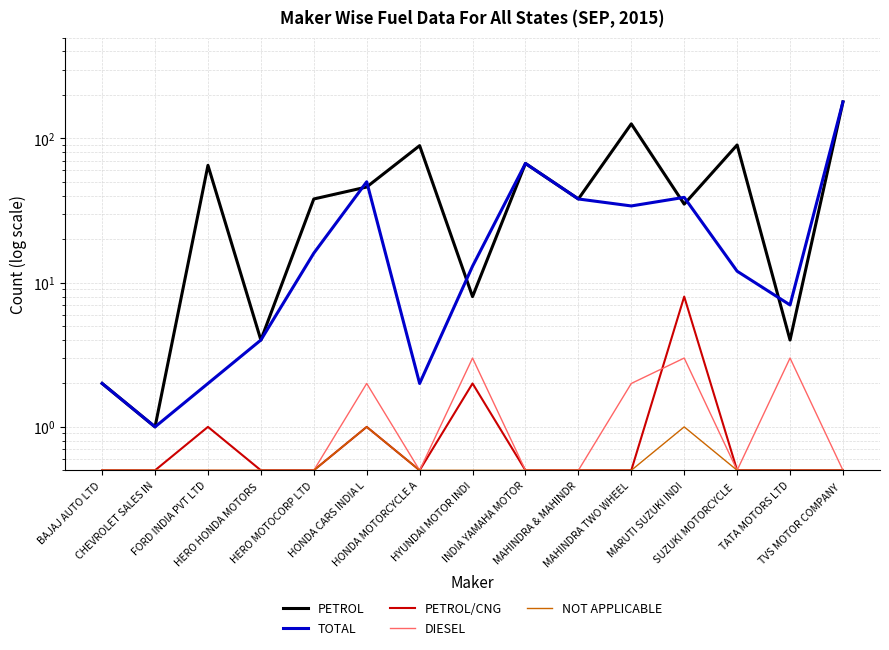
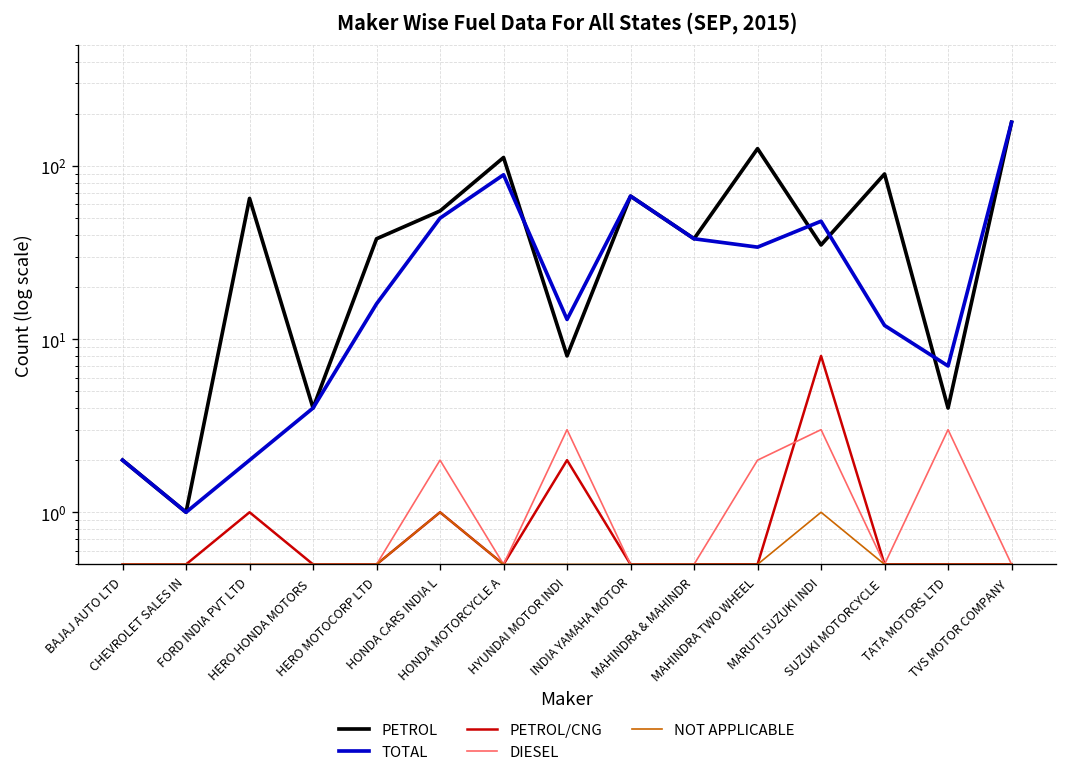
PETROL, HONDA CARS INDIA L: 46 -> 55
PETROL, HONDA MOTORCYCLE A: 90 -> 110
TOTAL, HONDA MOTORCYCLE A: 2 -> 90
TOTAL, MARUTI SUZUKI INDI: 39 -> 48
